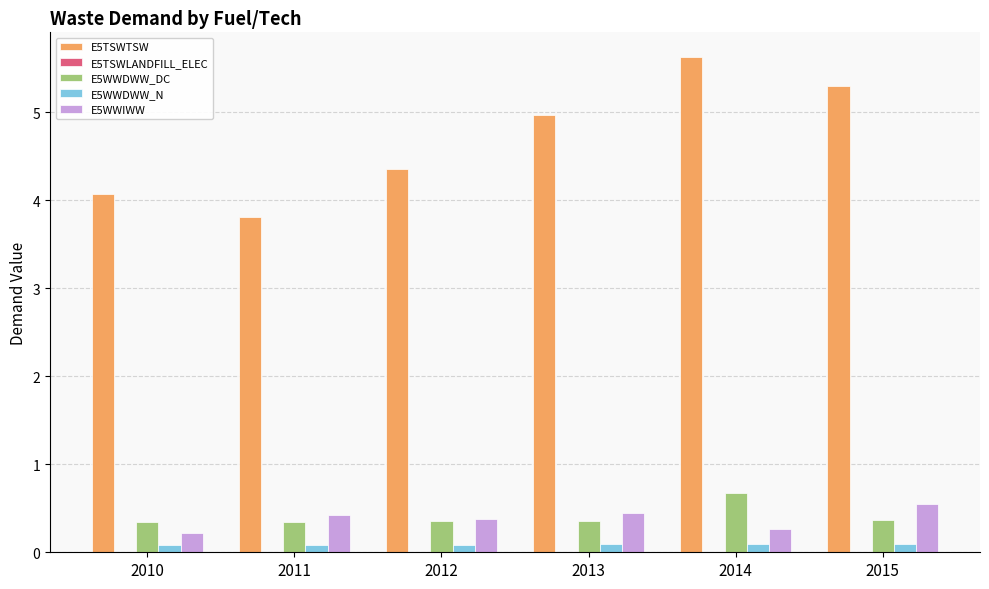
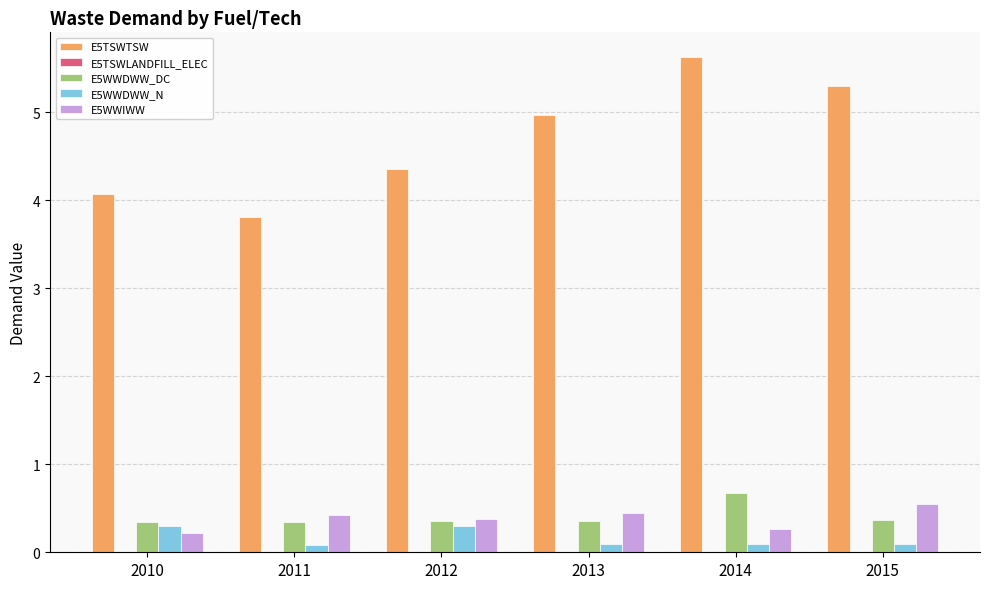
E5WWDWW_N, 2010: 0.1 -> 0.3
E5WWDWW_N, 2012: 0.1 -> 0.3
